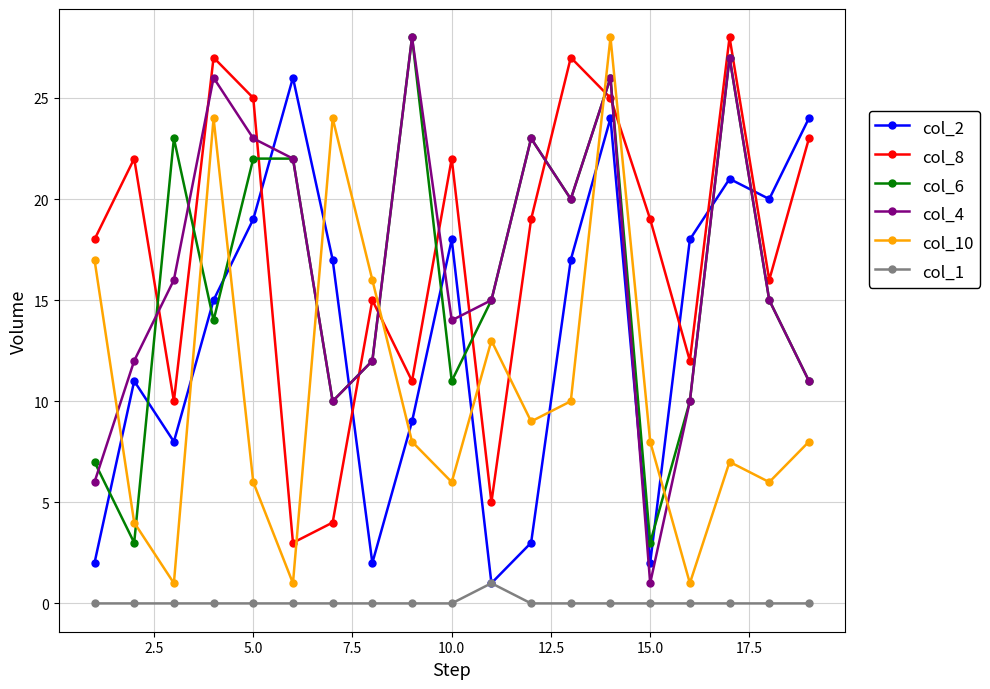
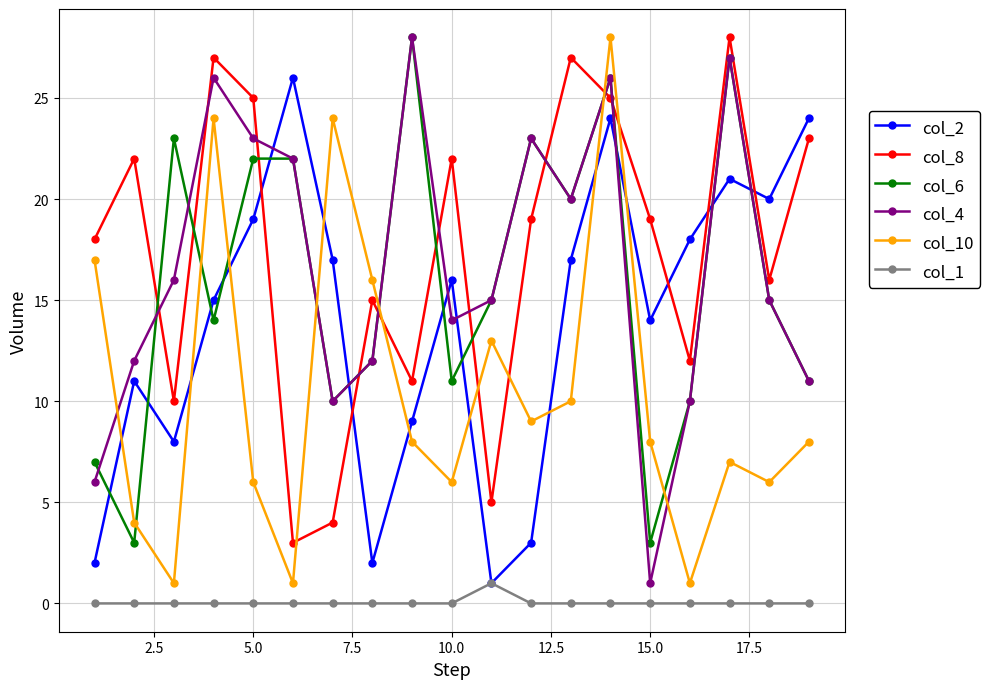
col_2, 10.0: 18 -> 16
col_2, 15.0: 2 -> 14
